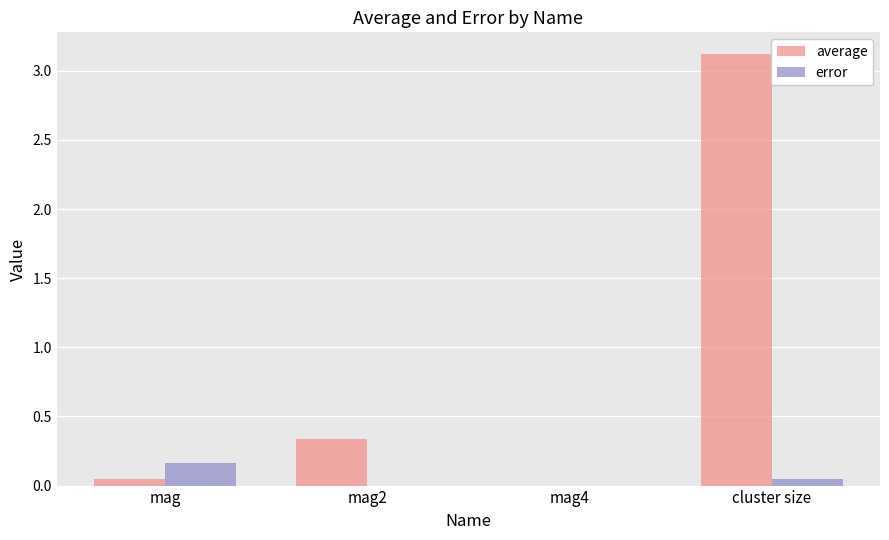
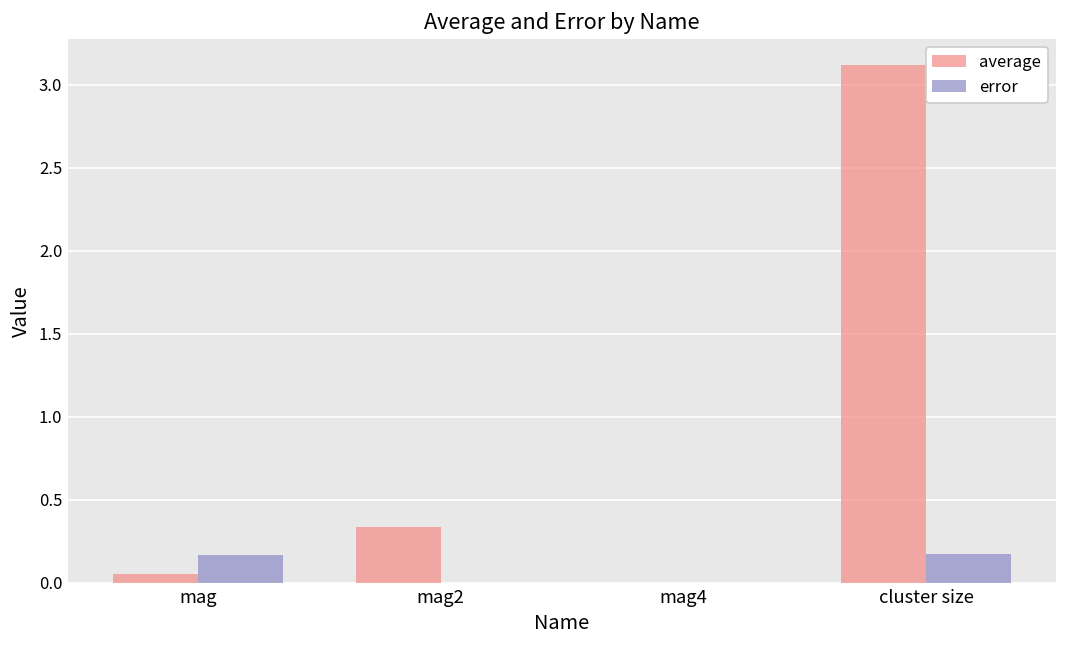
error, cluster size: 0.05 -> 0.18
